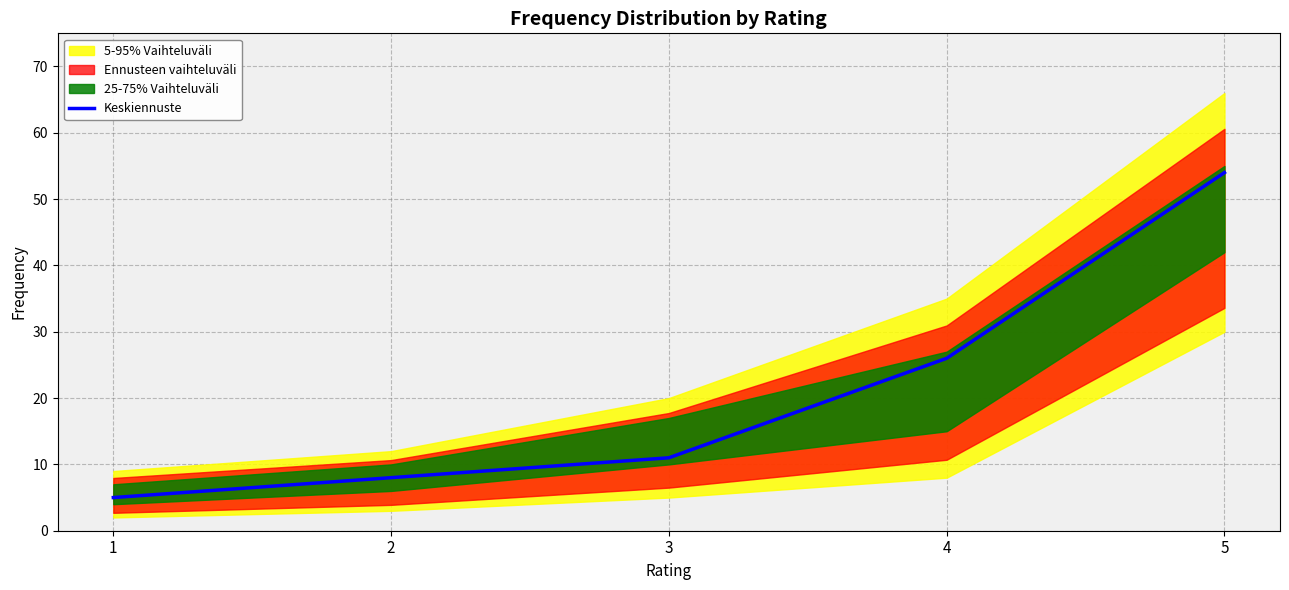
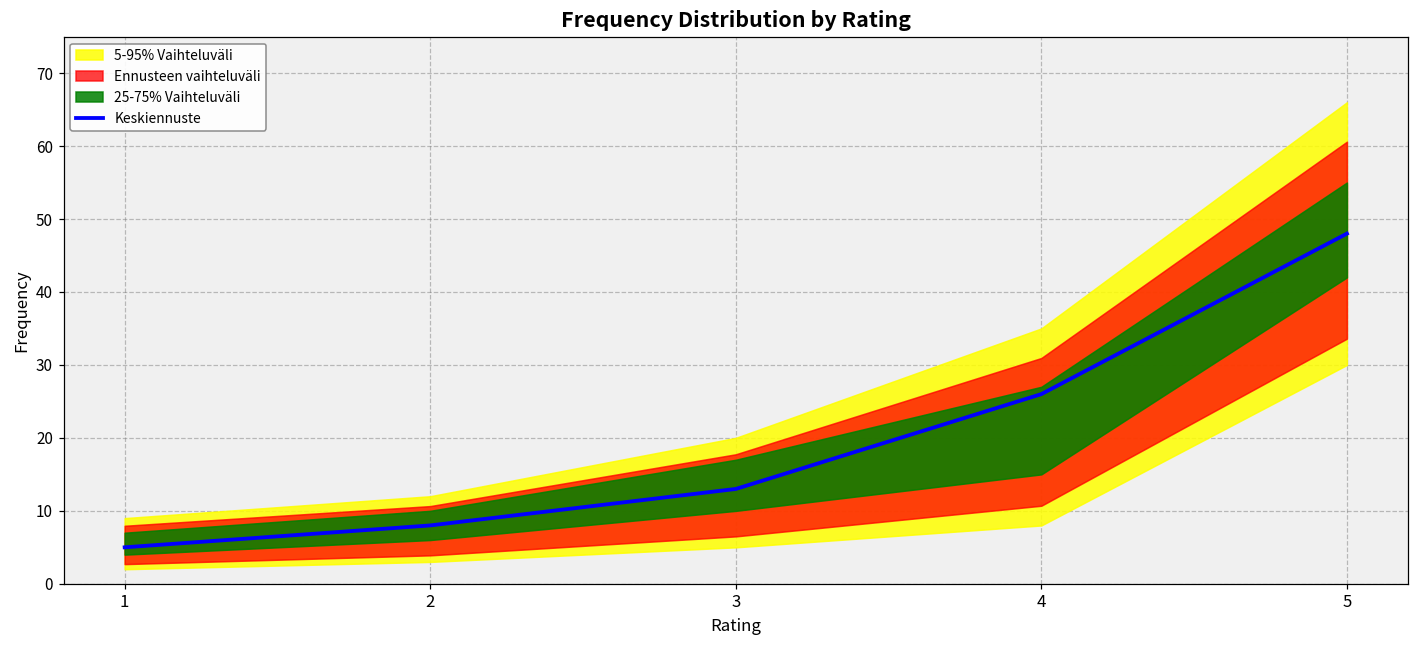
Keskiennuste, 3: 11 -> 13
Keskiennuste, 5: 54 -> 48
